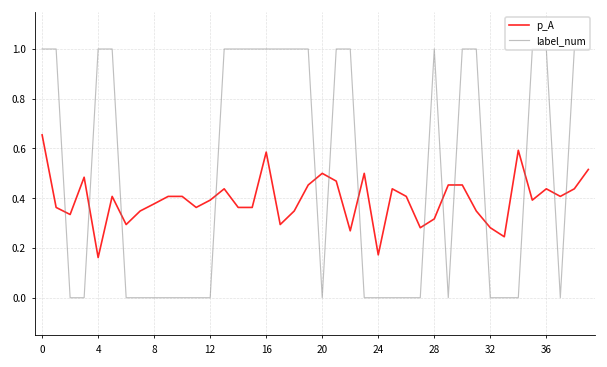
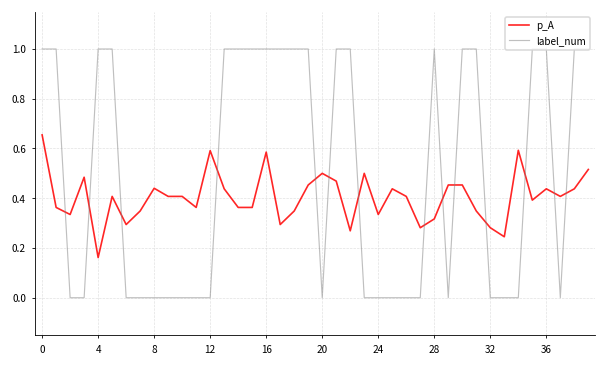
p_A, 8: 0.38 -> 0.44
p_A, 12: 0.39 -> 0.59
p_A, 24: 0.17 -> 0.33
